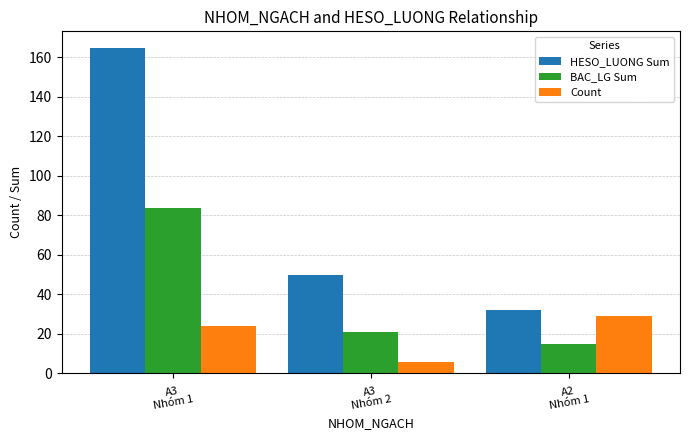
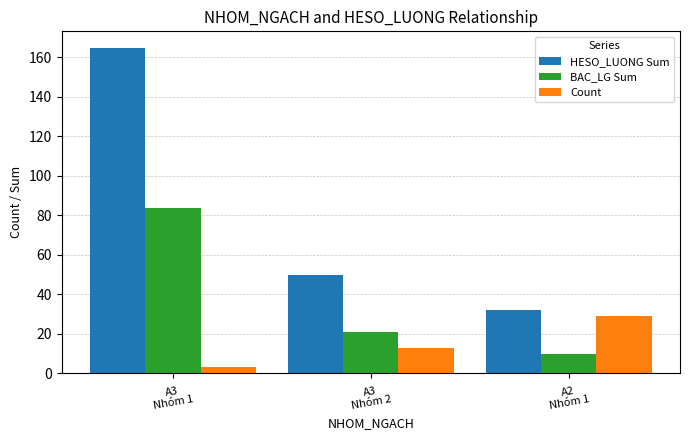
Count, A3 Nhóm 1: 24 -> 3
Count, A3 Nhóm 2: 6 -> 13
BAC_LG Sum, A2 Nhóm 1: 15 -> 10
